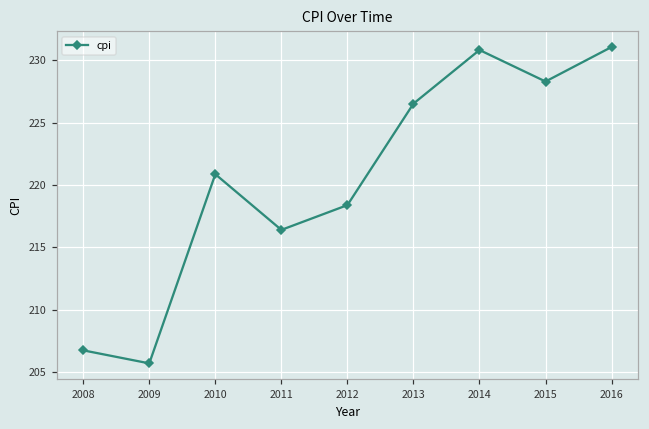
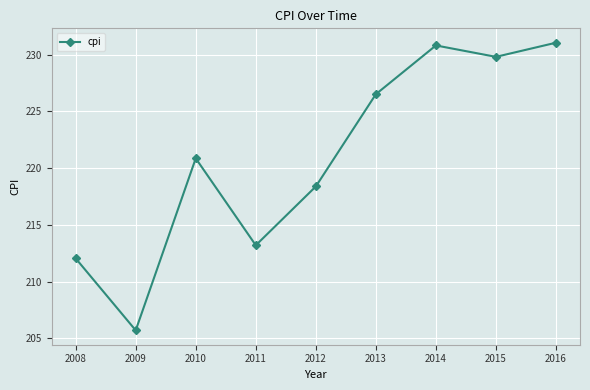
2008: 206.7 -> 212.0
2011: 216.4 -> 213.2
2015: 228.3 -> 229.8
